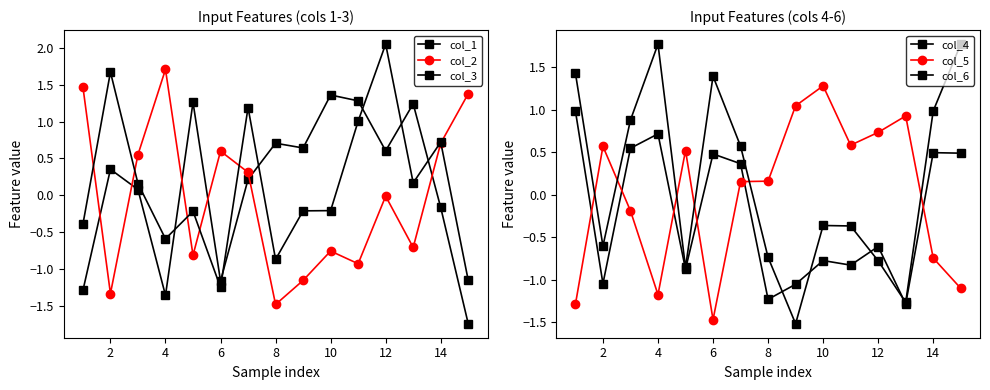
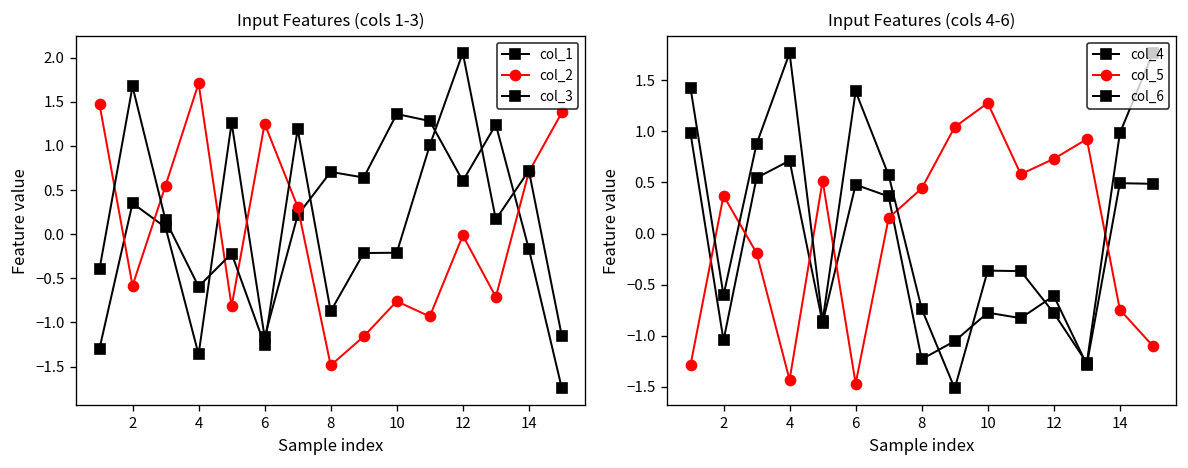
Input Features (cols 1-3), col_2, 2: -1.3 -> -0.6
Input Features (cols 1-3), col_2, 6: 0.6 -> 1.3
Input Features (cols 4-6), col_5, 2: 0.6 -> 0.4
Input Features (cols 4-6), col_5, 4: -1.2 -> -1.4
Input Features (cols 4-6), col_5, 8: 0.2 -> 0.4
